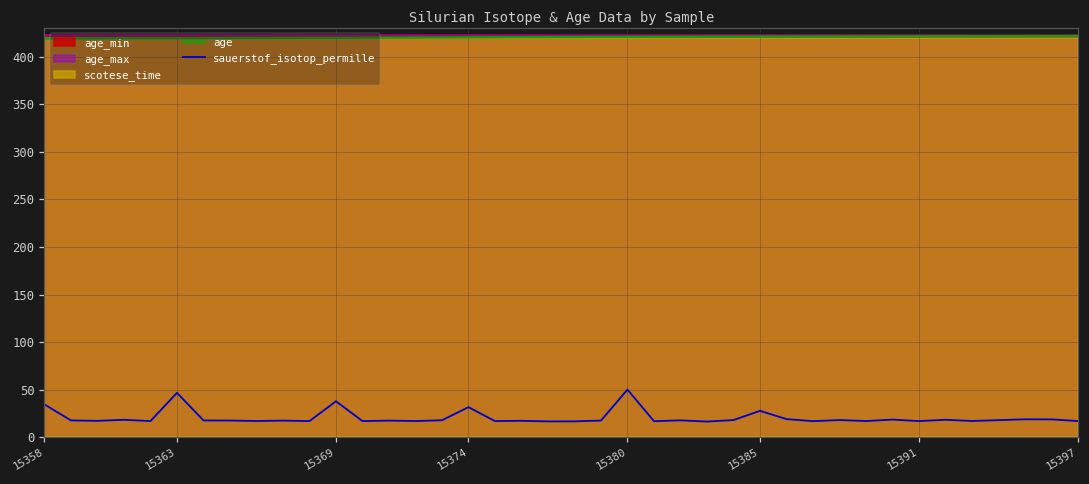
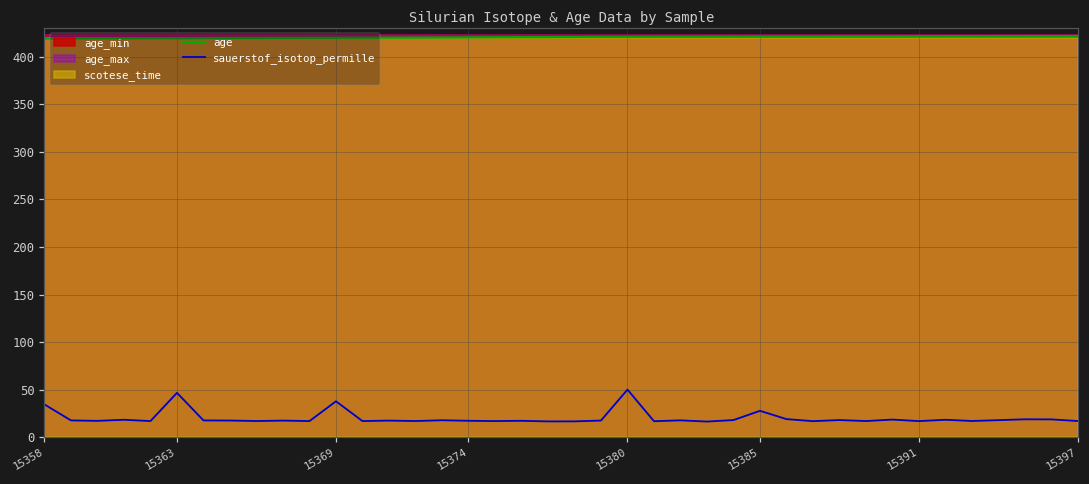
sauerstof_isotop_permille, 15374: 30 -> 20
